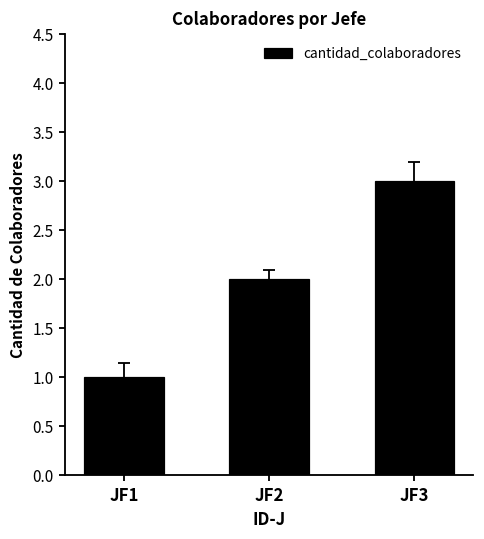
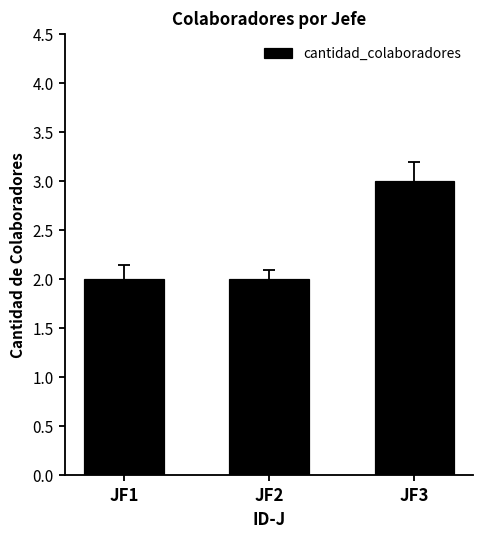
cantidad_colaboradores, JF1: 1 -> 2
